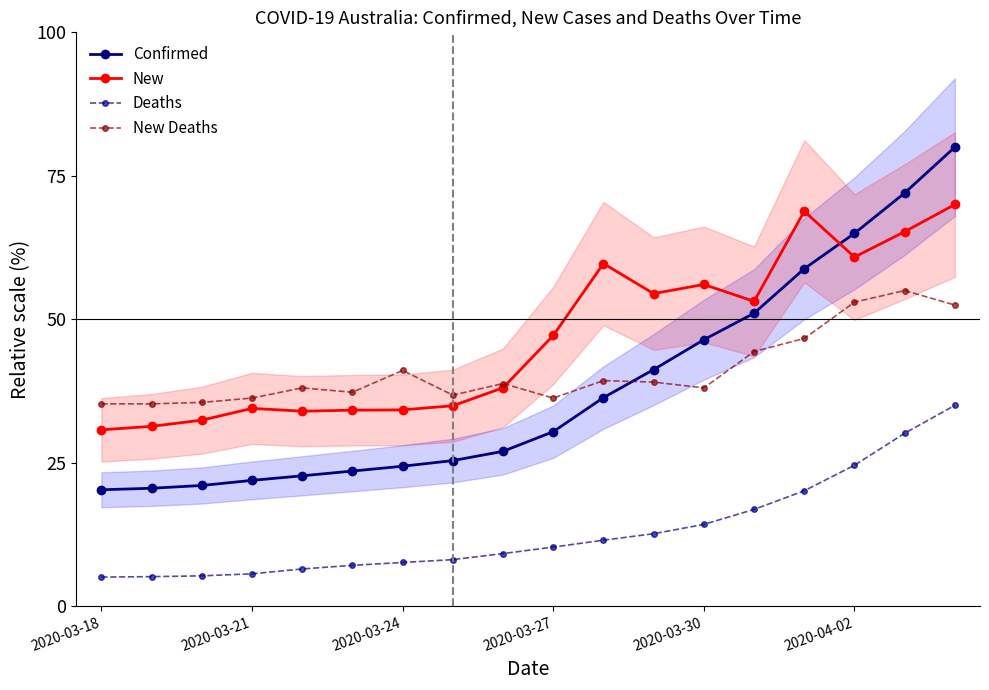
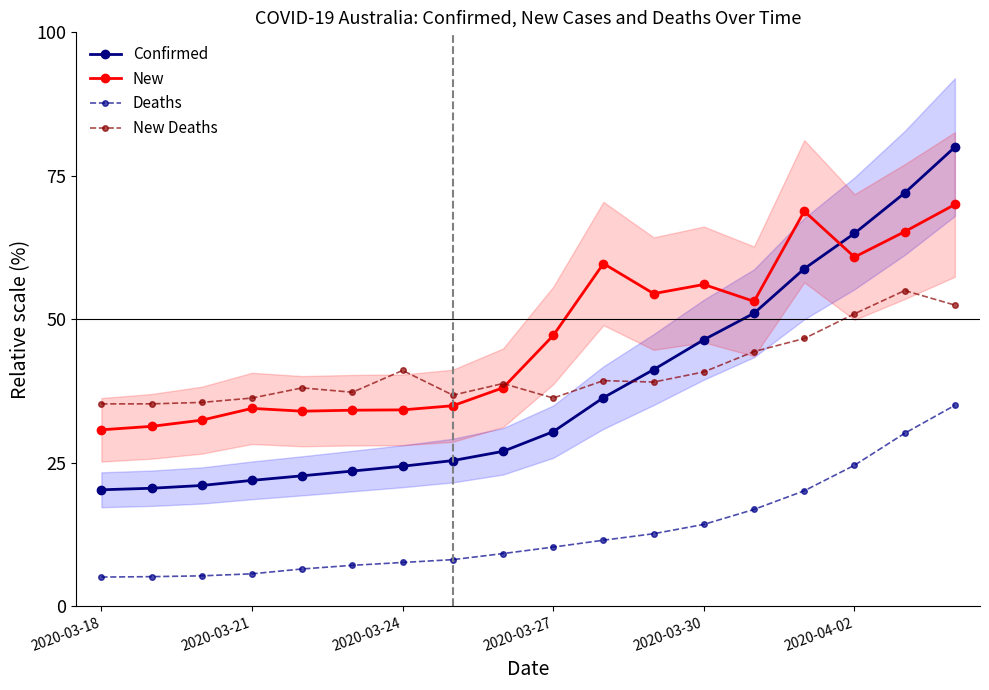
New Deaths, 2020-03-30: 38 -> 41
New Deaths, 2020-04-02: 53 -> 51
